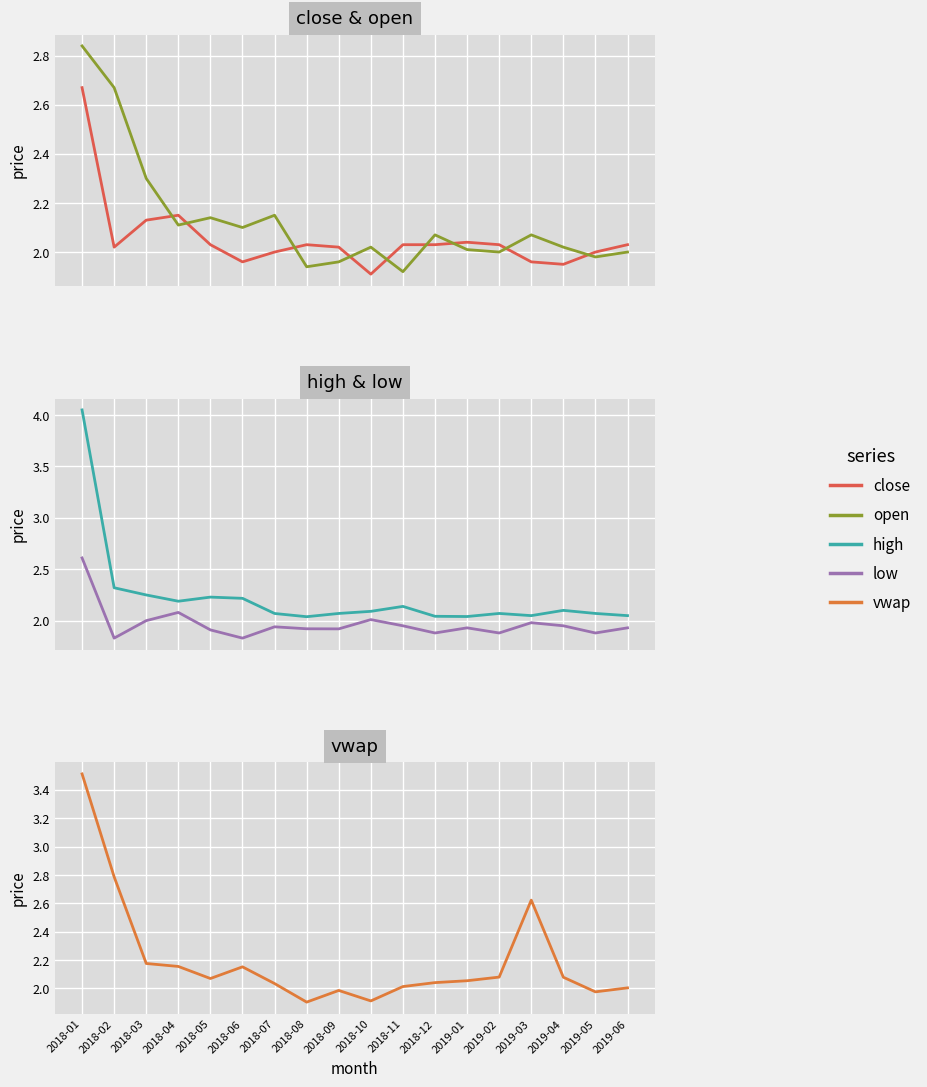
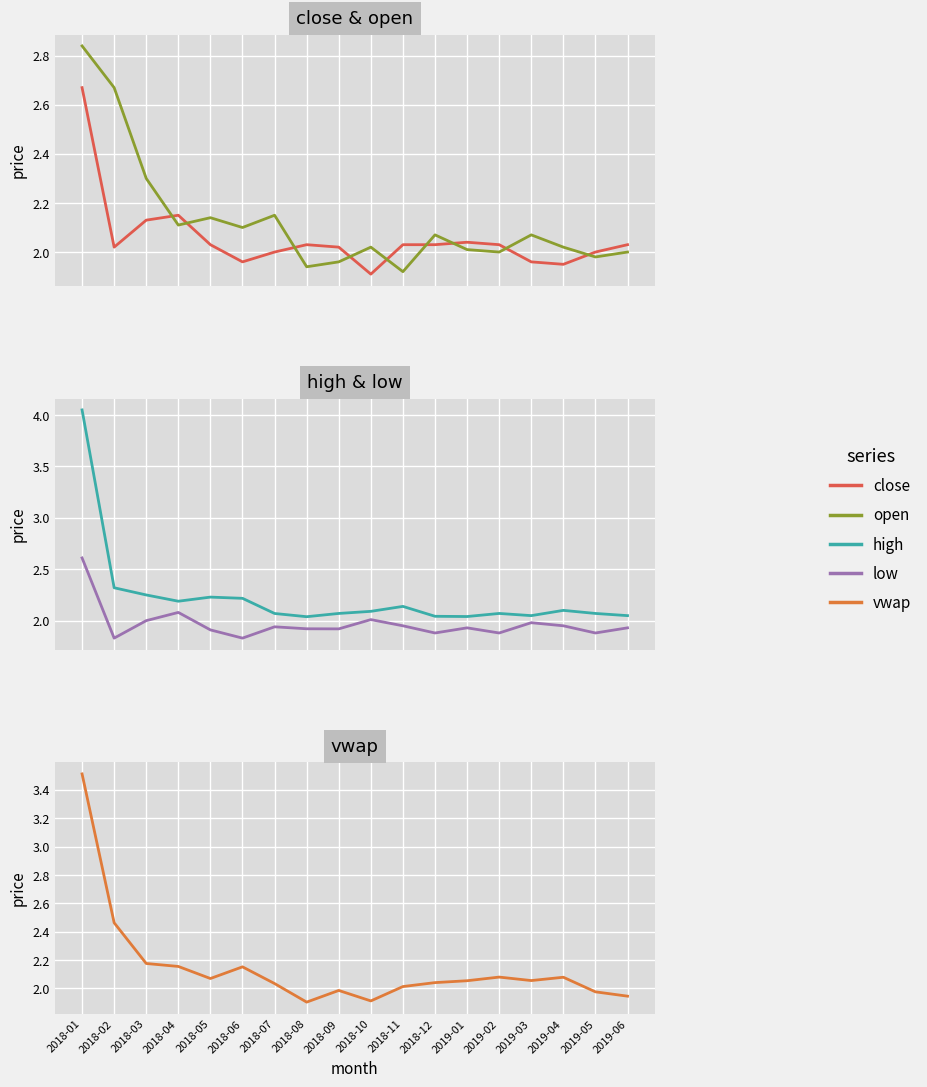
vwap, 2018-02: 2.79 -> 2.46
vwap, 2019-03: 2.62 -> 2.06
vwap, 2019-06: 2.00 -> 1.95
